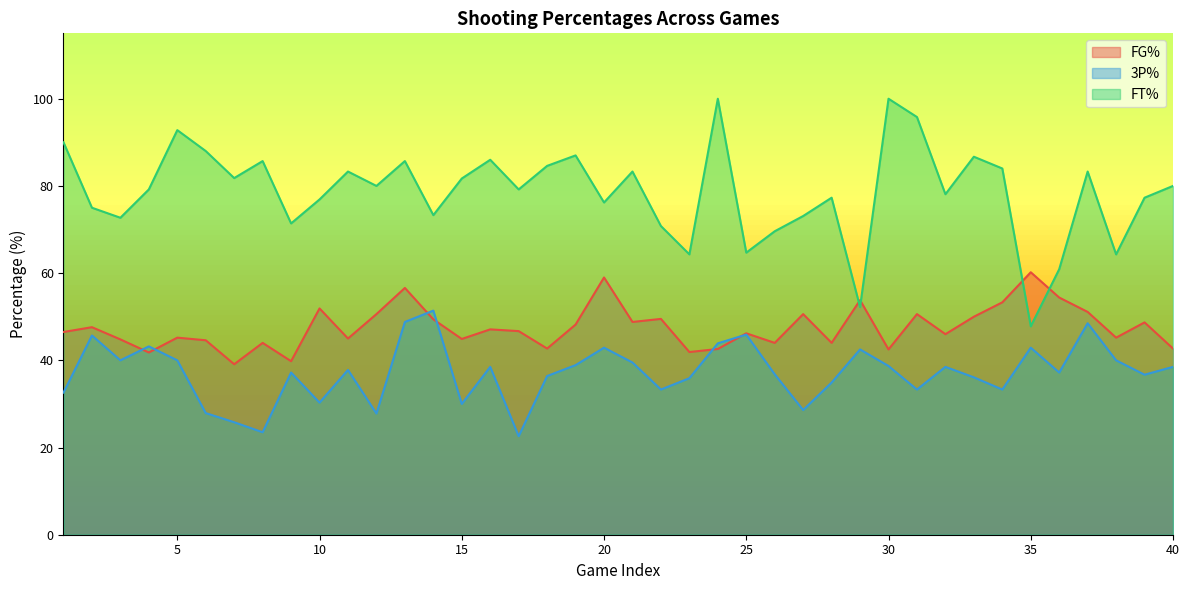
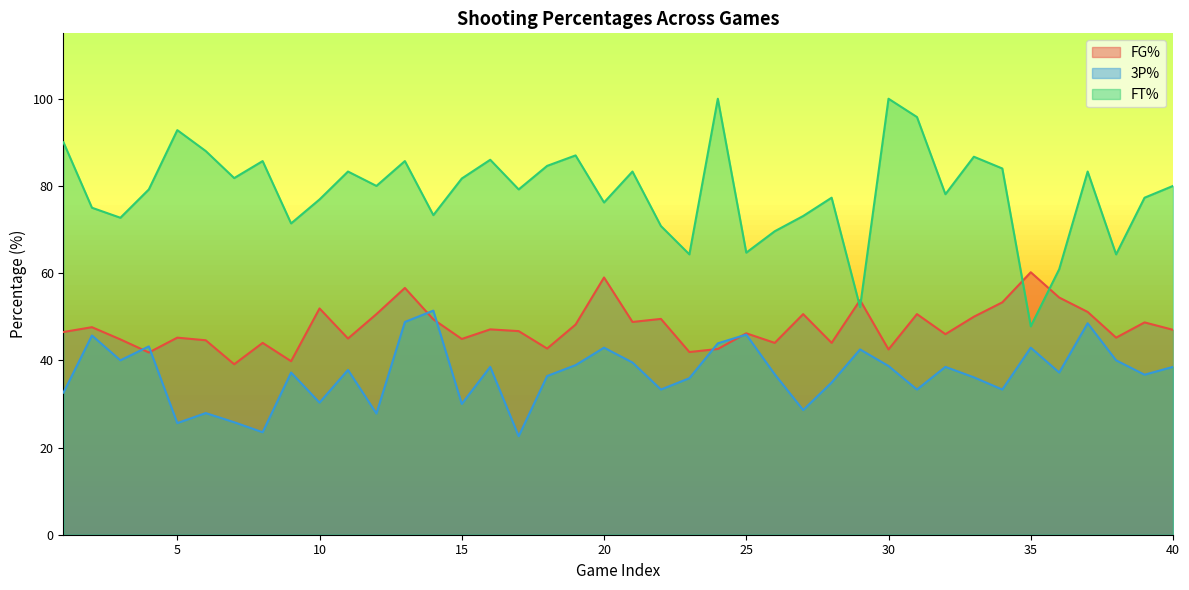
3P%, 5: 40 -> 26
FG%, 40: 43 -> 47
